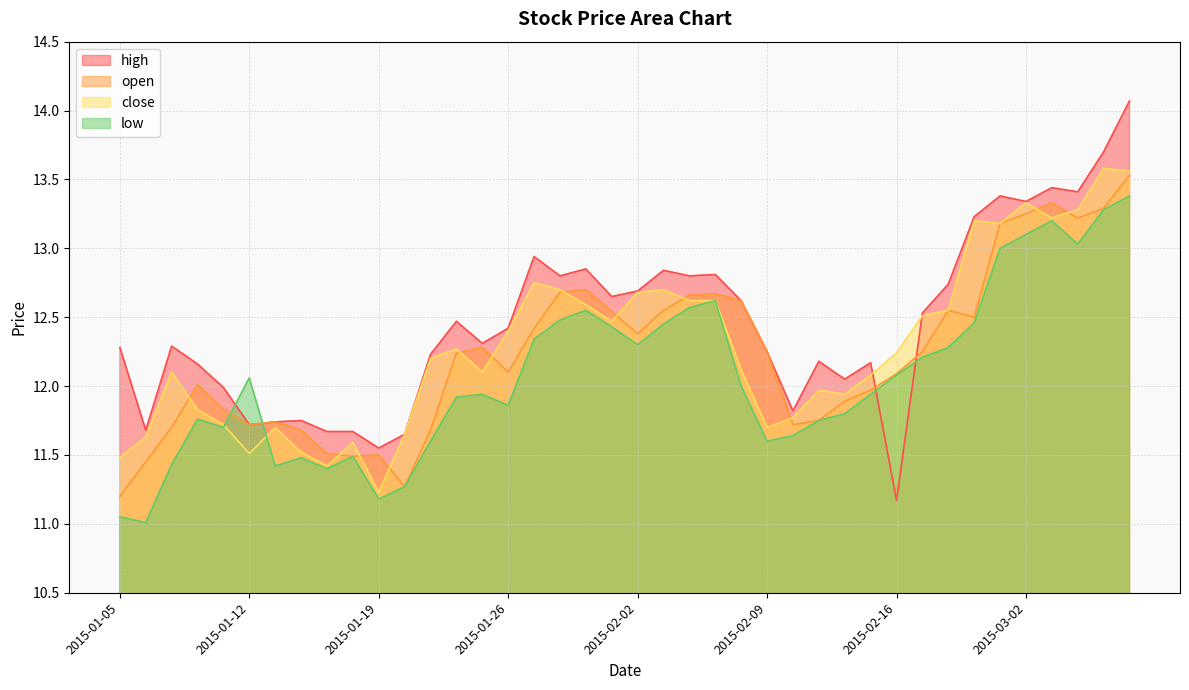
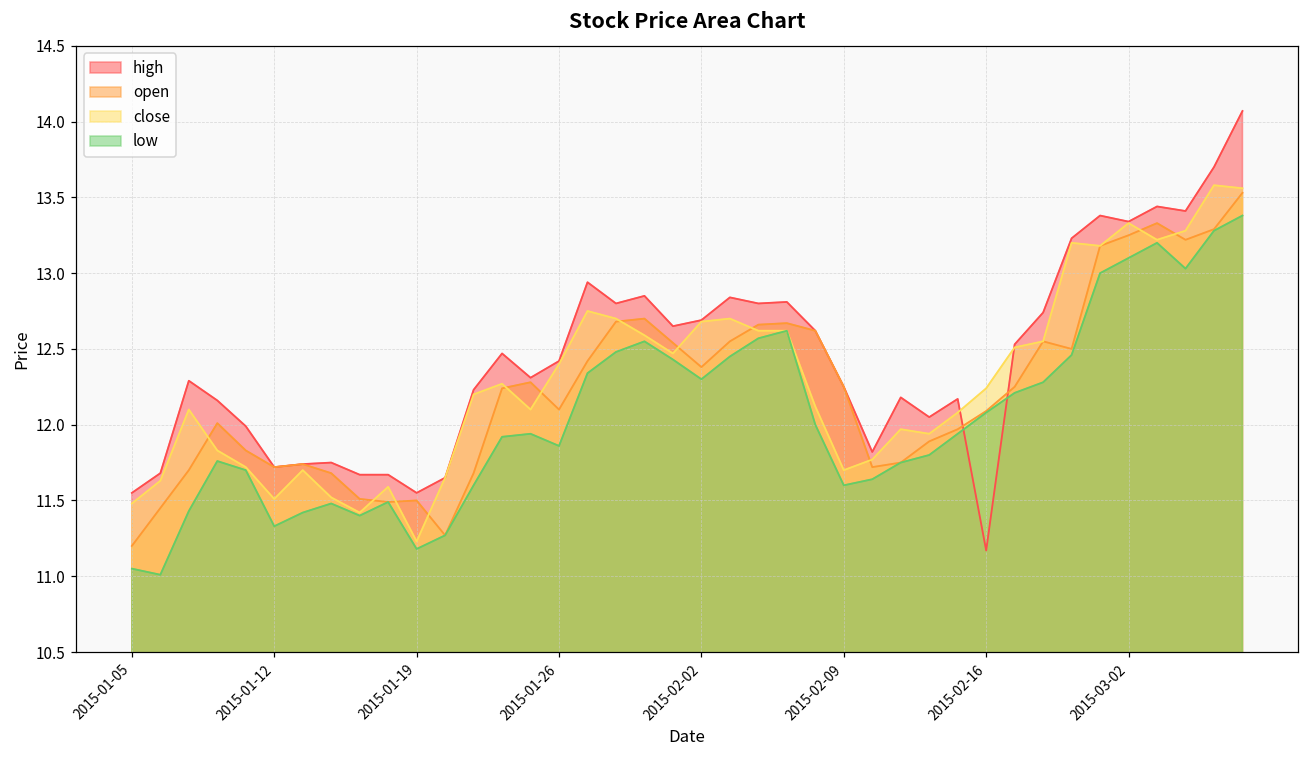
high, 2015-01-05: 12.28 -> 11.55
low, 2015-01-12: 12.06 -> 11.33
